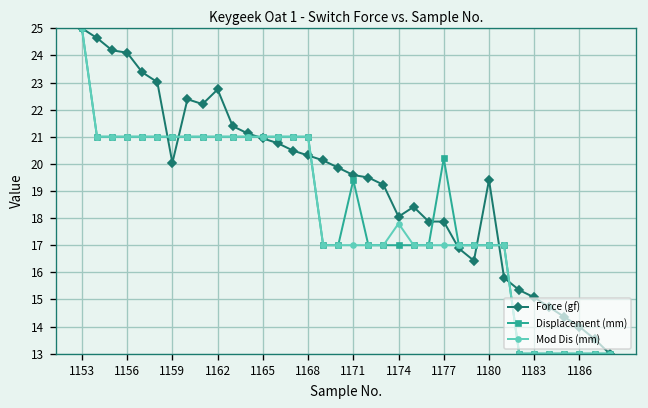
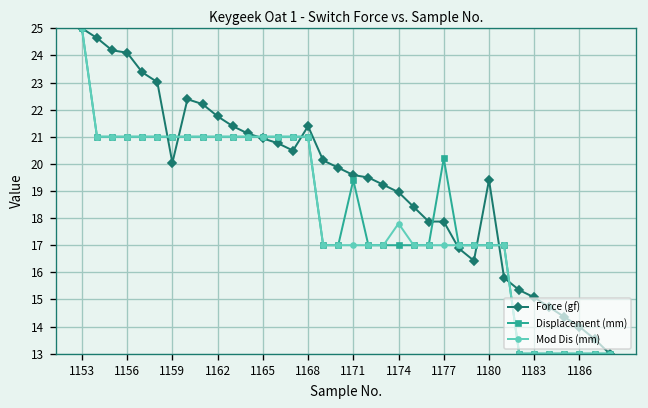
Force (gf), 1162: 22.7 -> 21.8
Force (gf), 1168: 20.3 -> 21.4
Force (gf), 1174: 18.1 -> 19.0
